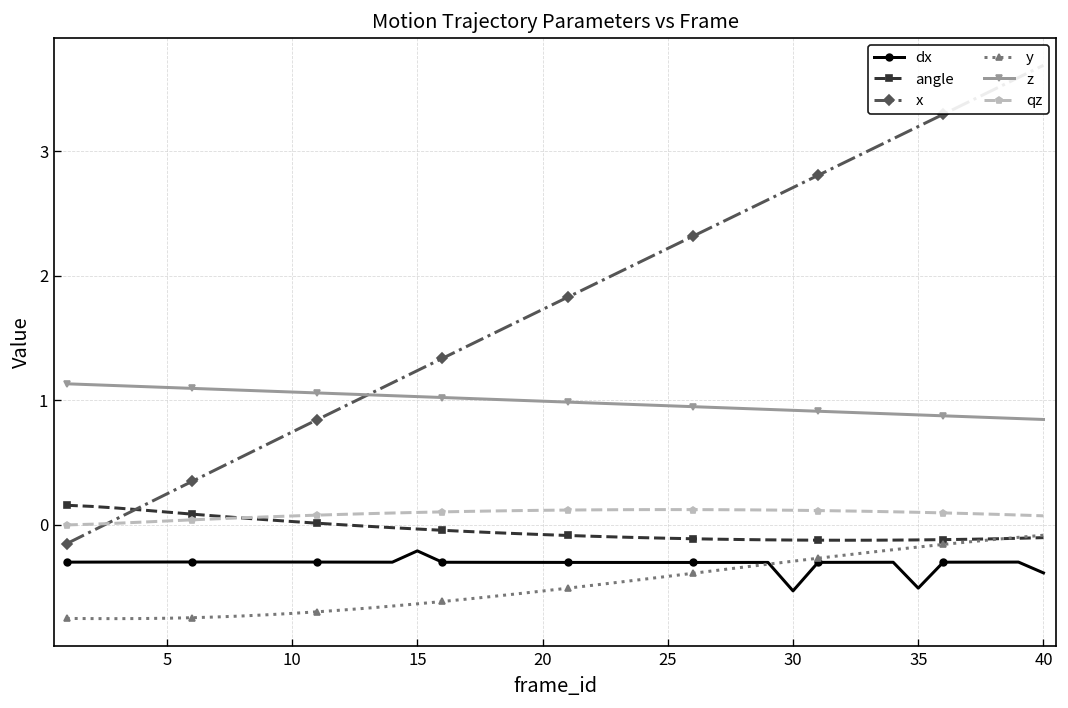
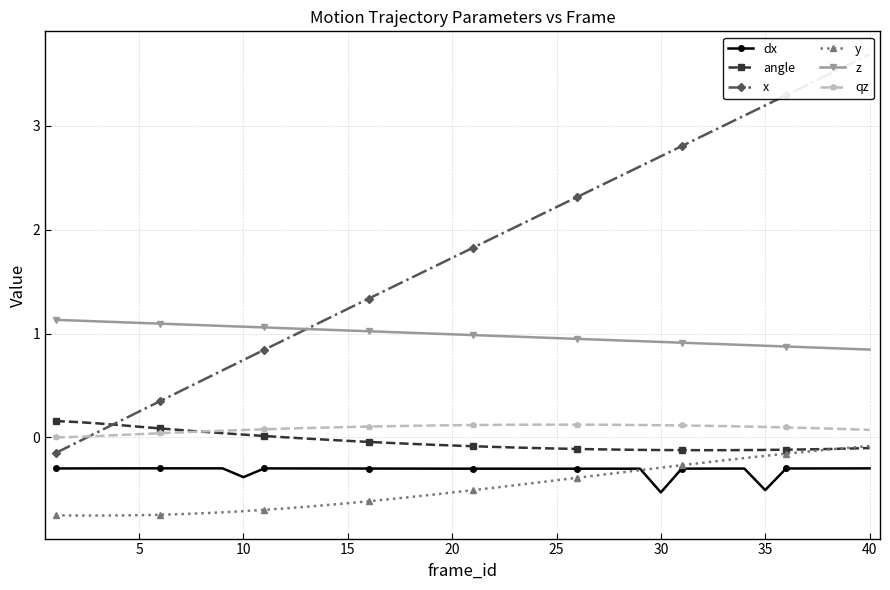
dx, 10: -0.30 -> -0.38
dx, 15: -0.21 -> -0.30
dx, 40: -0.39 -> -0.30
